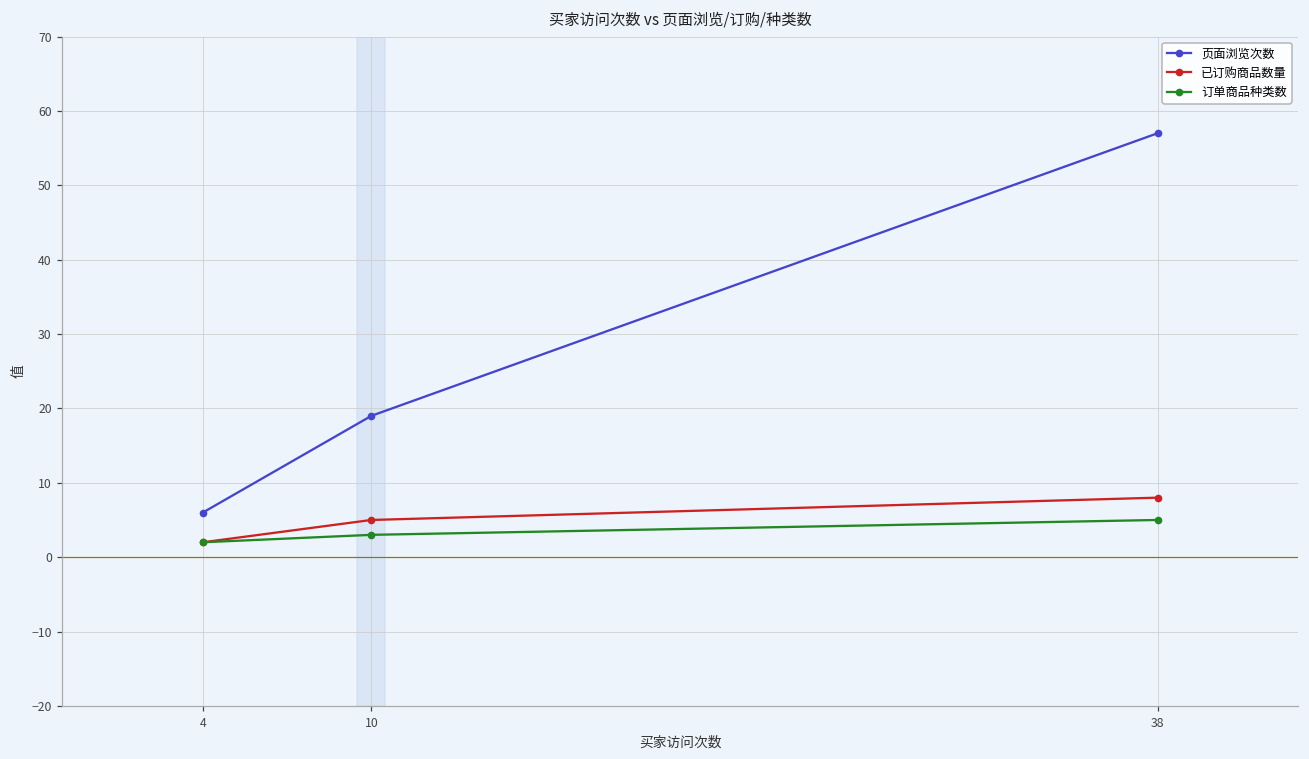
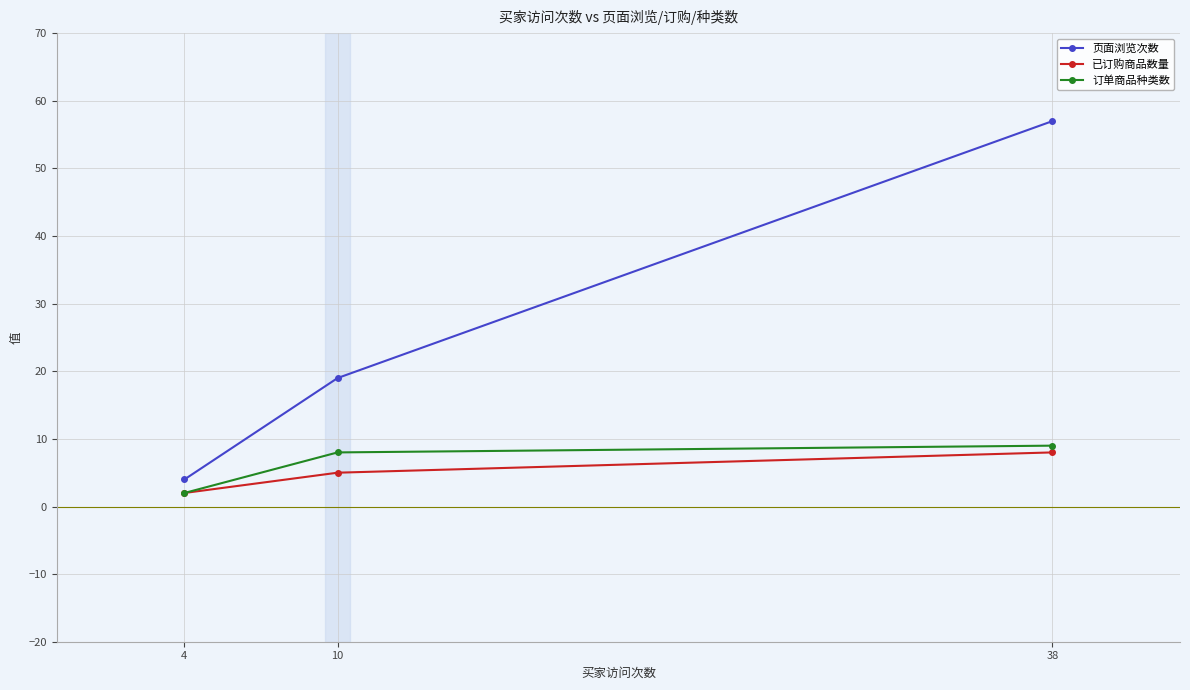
页面浏览次数, 4: 6 -> 4
订单商品种类数, 10: 3 -> 8
订单商品种类数, 38: 5 -> 9
